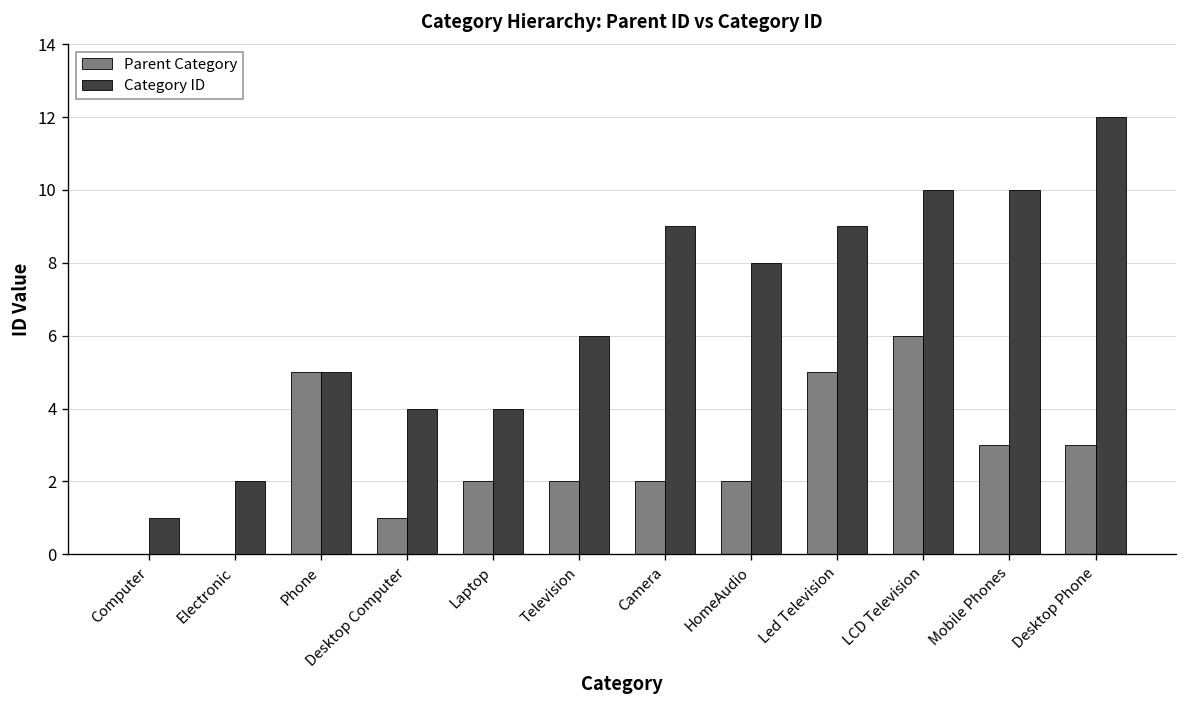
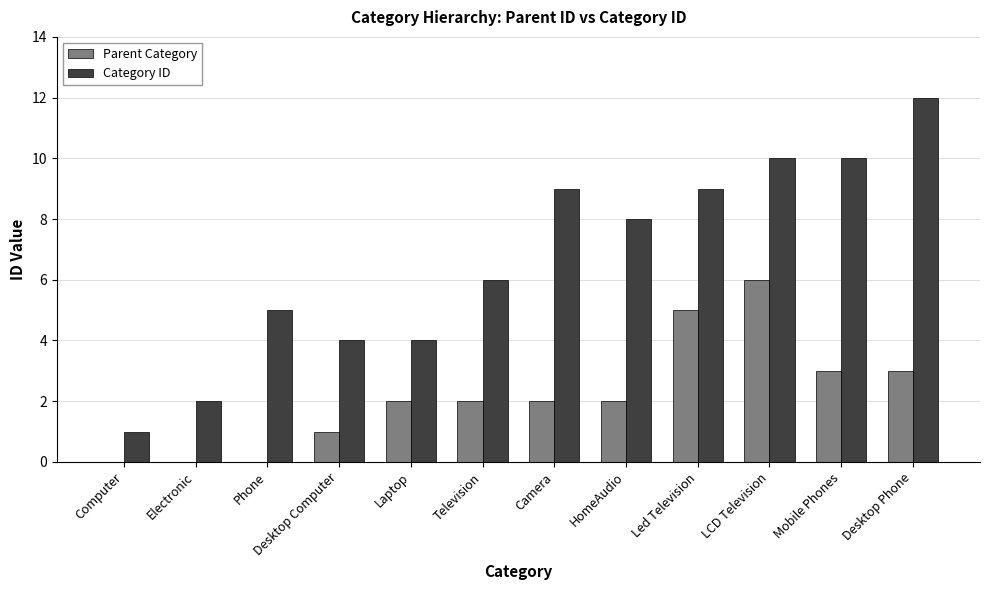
Parent Category, Phone: 5 -> 0
